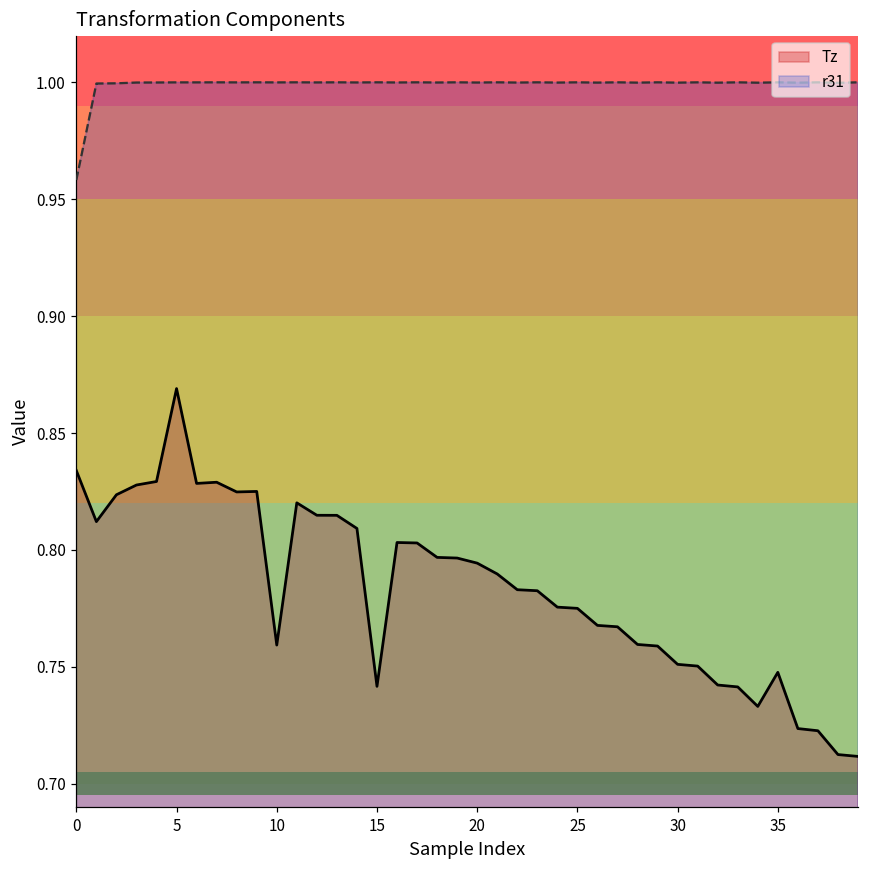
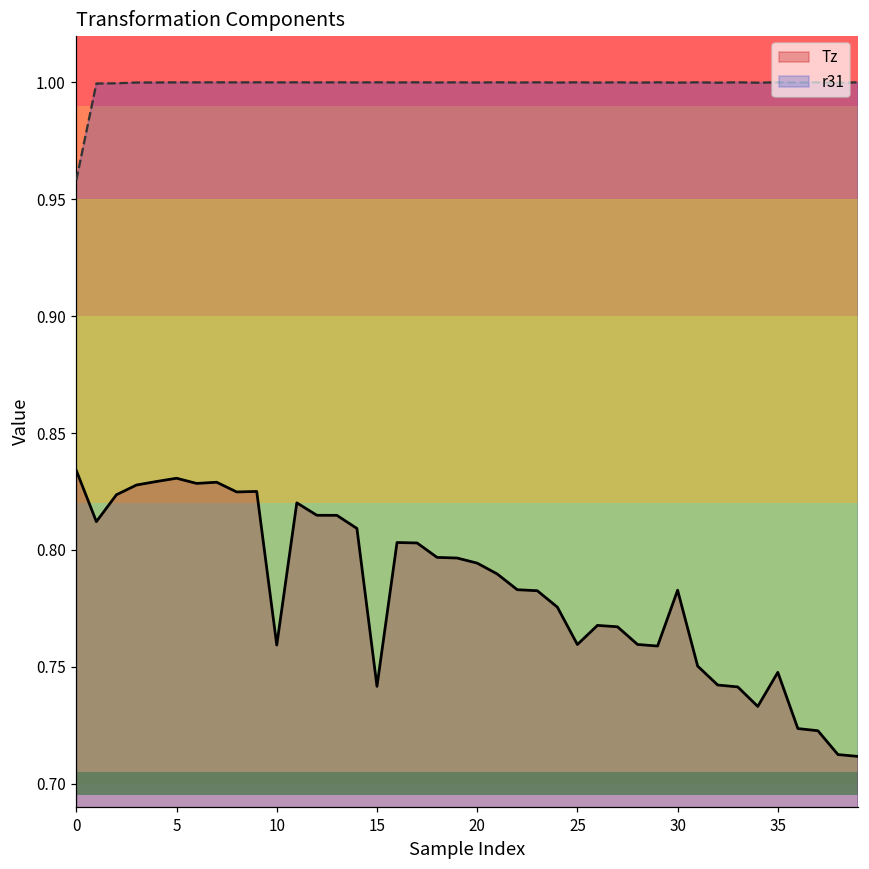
Tz, 5: 0.869 -> 0.831
Tz, 25: 0.775 -> 0.760
Tz, 30: 0.751 -> 0.783
